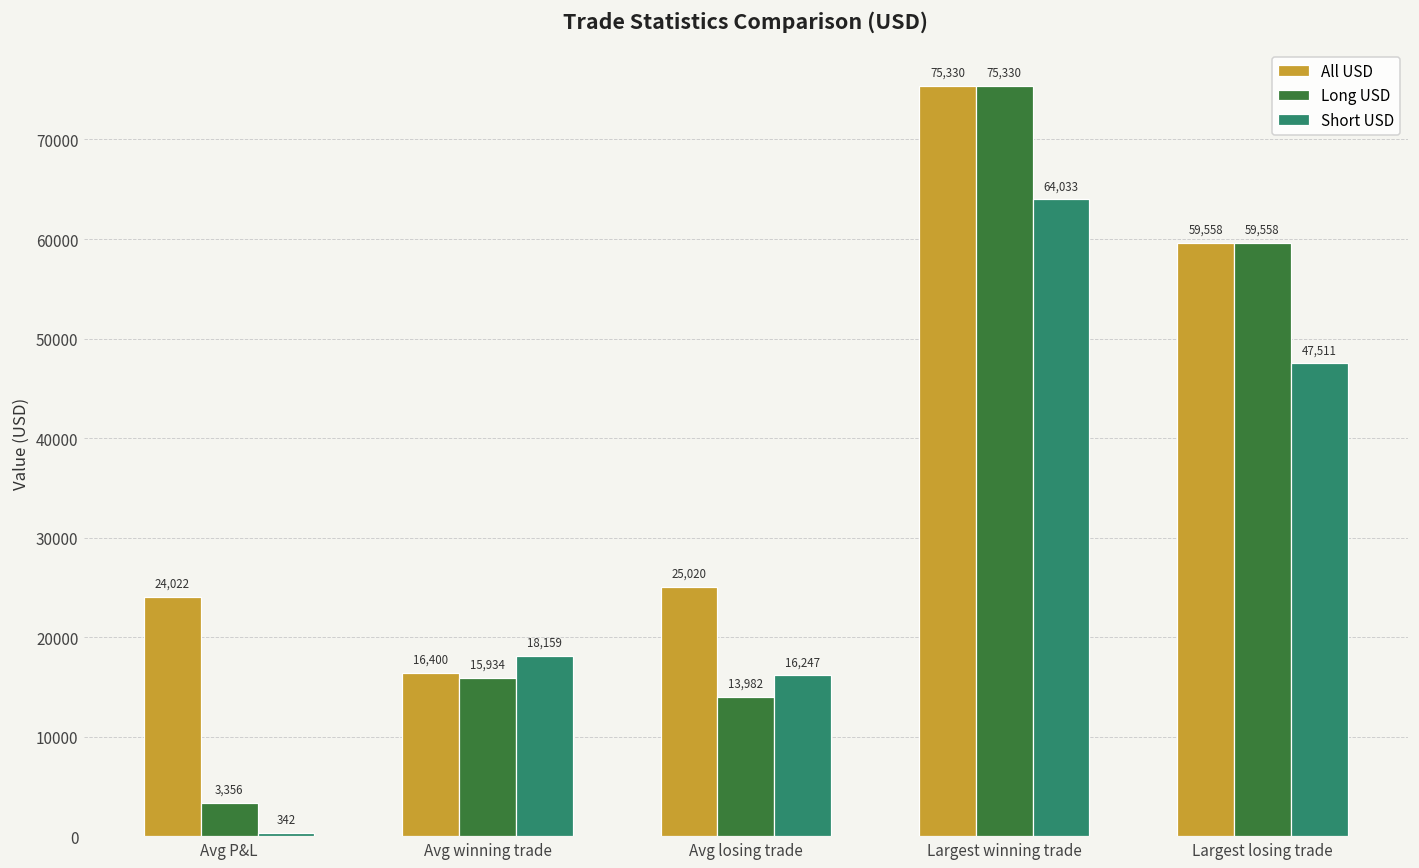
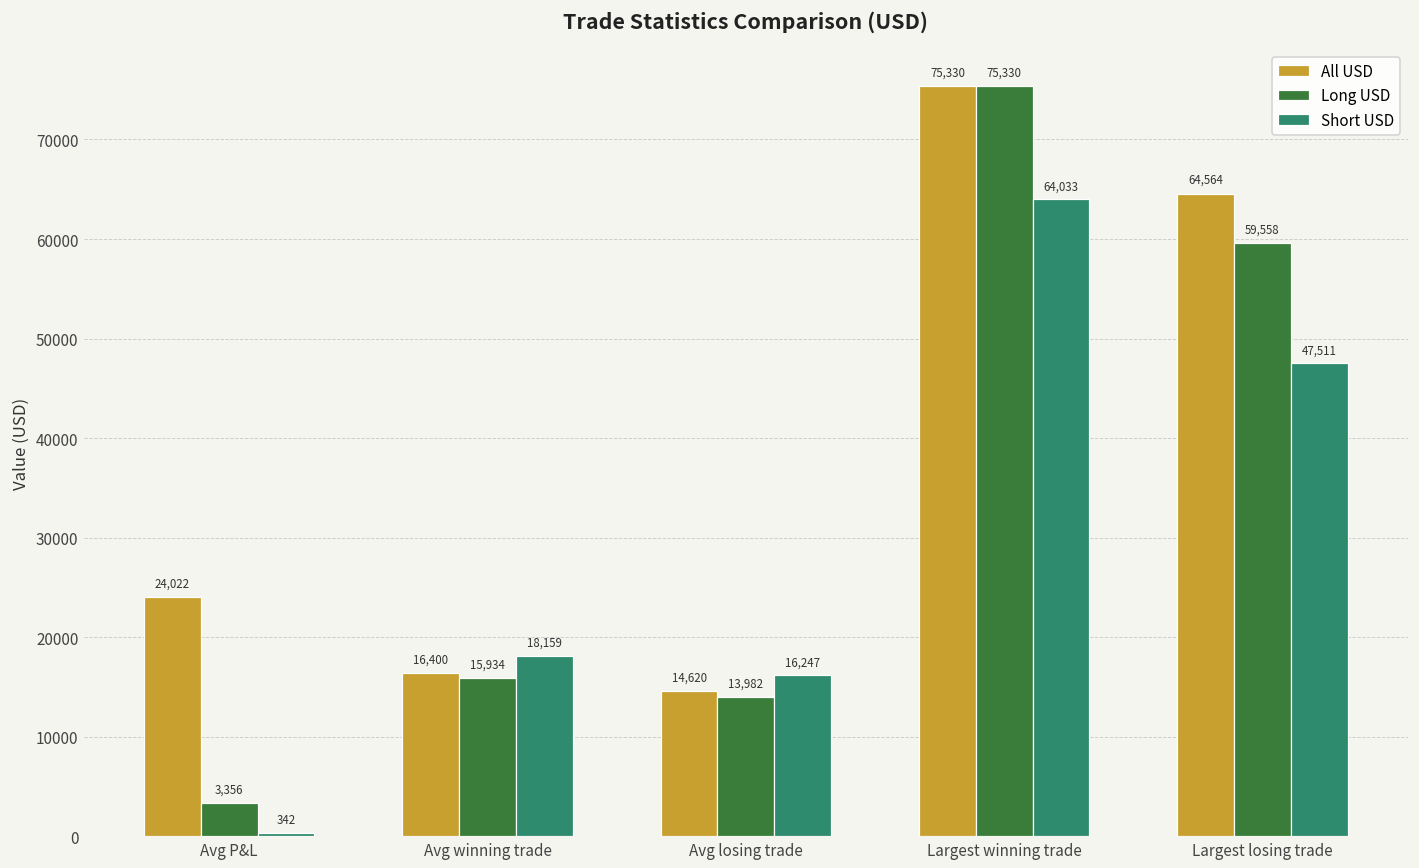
All USD, Avg losing trade: 25,020 -> 14,620
All USD, Largest losing trade: 59,558 -> 64,564
